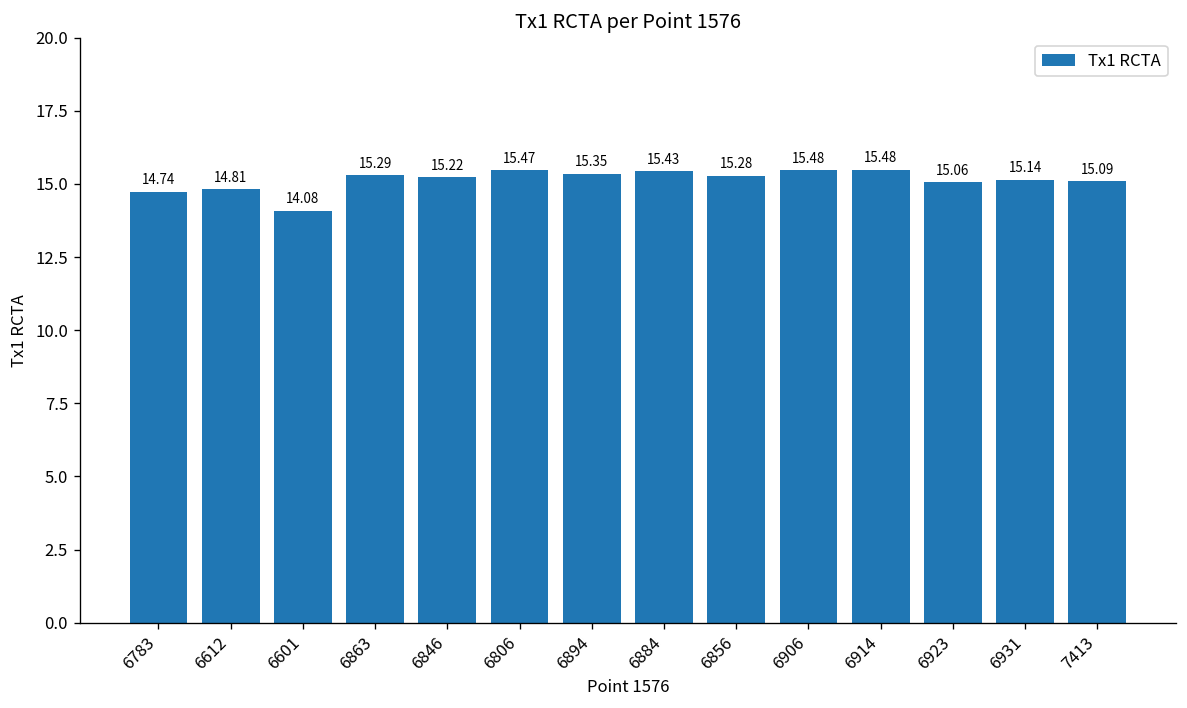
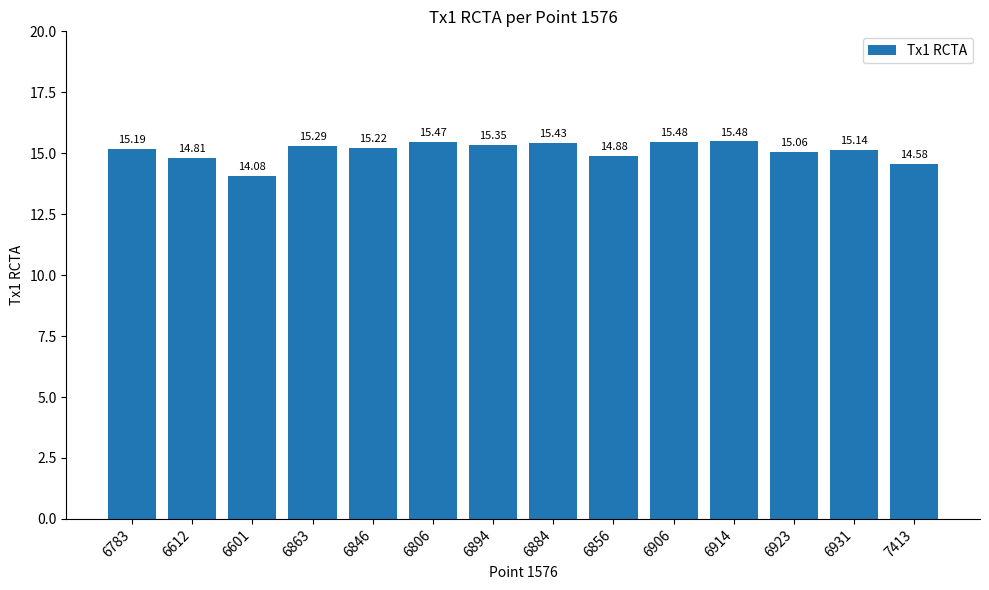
6783: 14.74 -> 15.19
6856: 15.28 -> 14.88
7413: 15.09 -> 14.58
